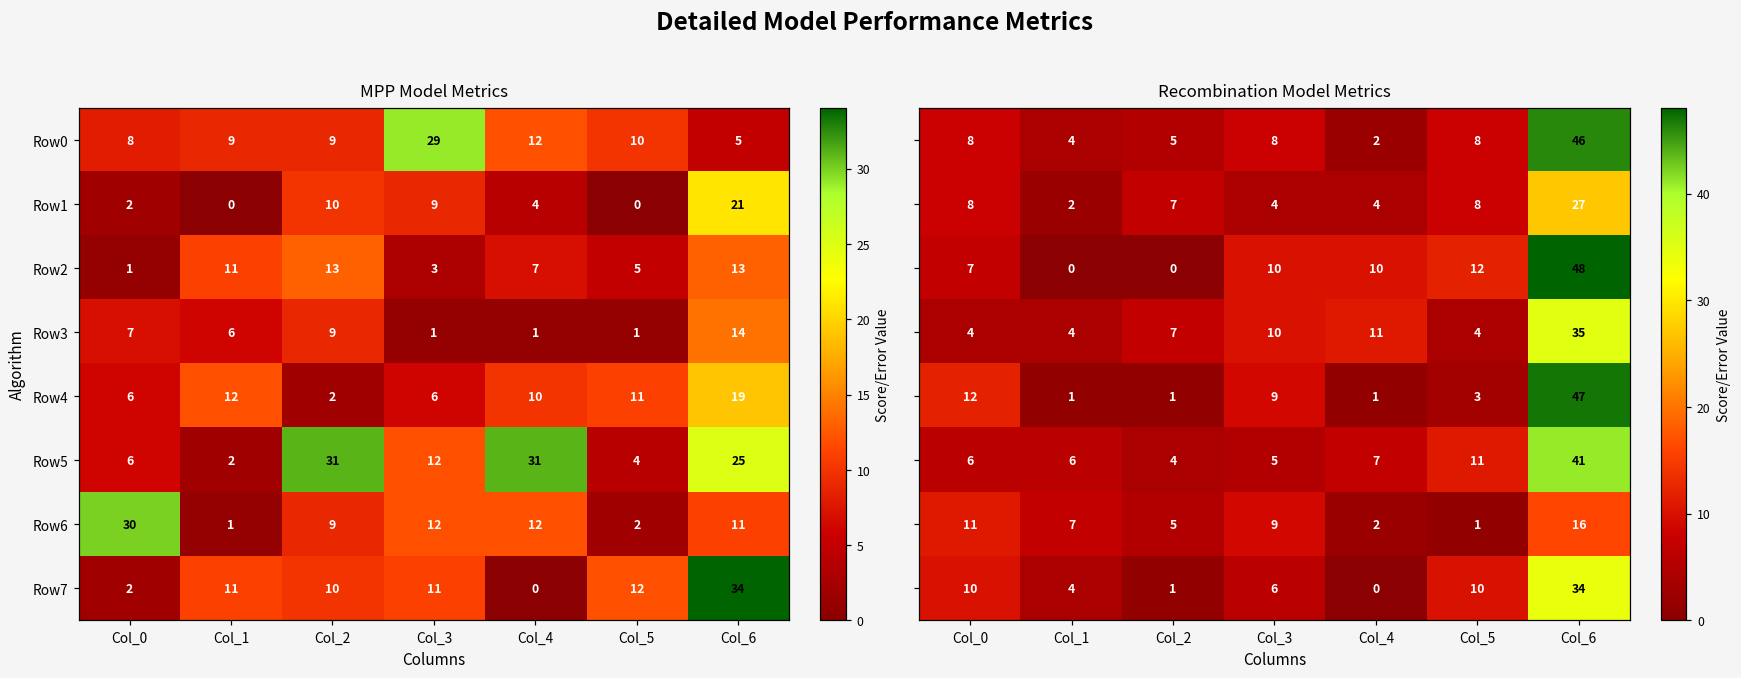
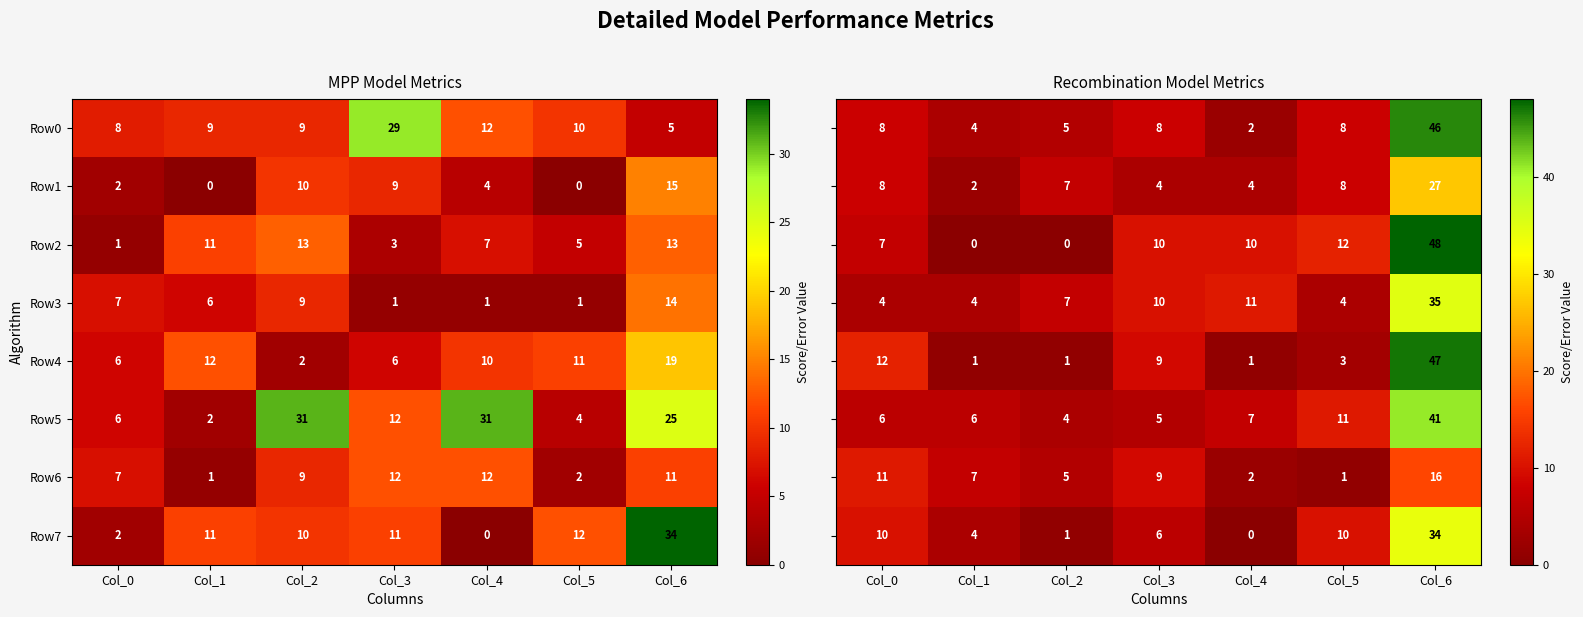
MPP Model Metrics, Row1, Col_6: 21 -> 15
MPP Model Metrics, Row6, Col_0: 30 -> 7
